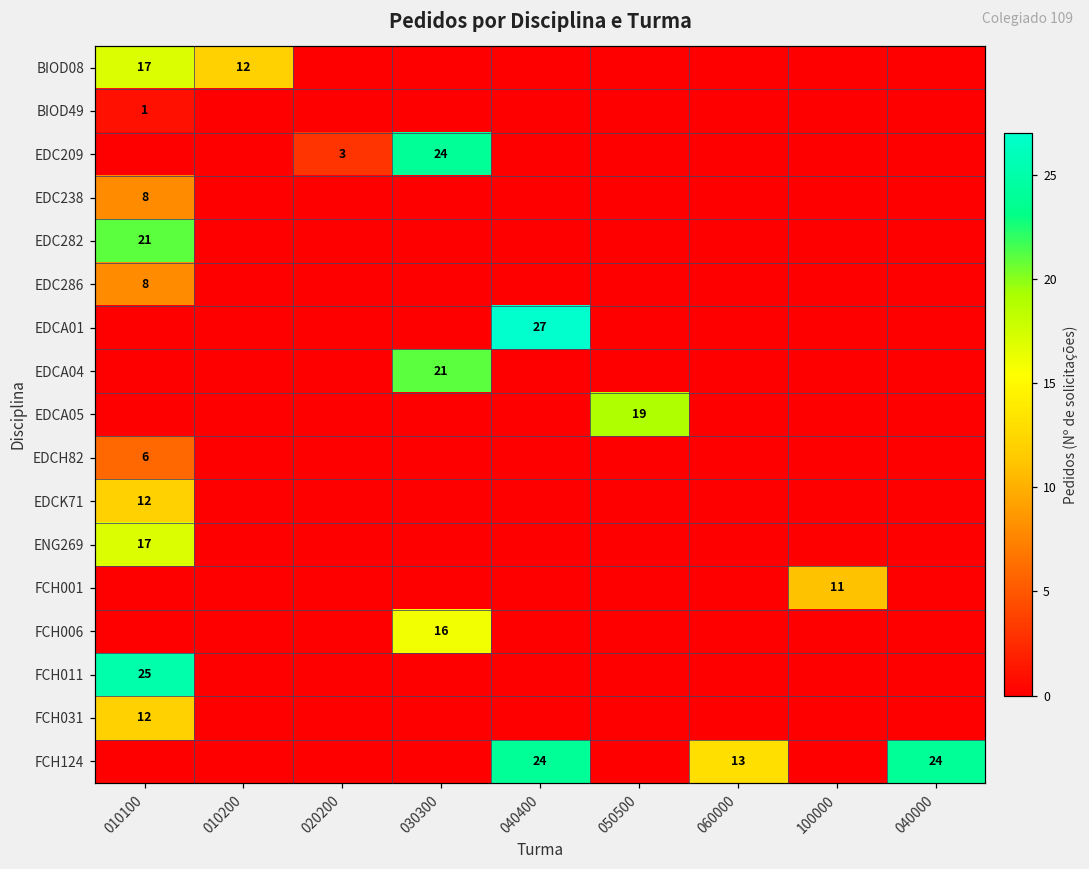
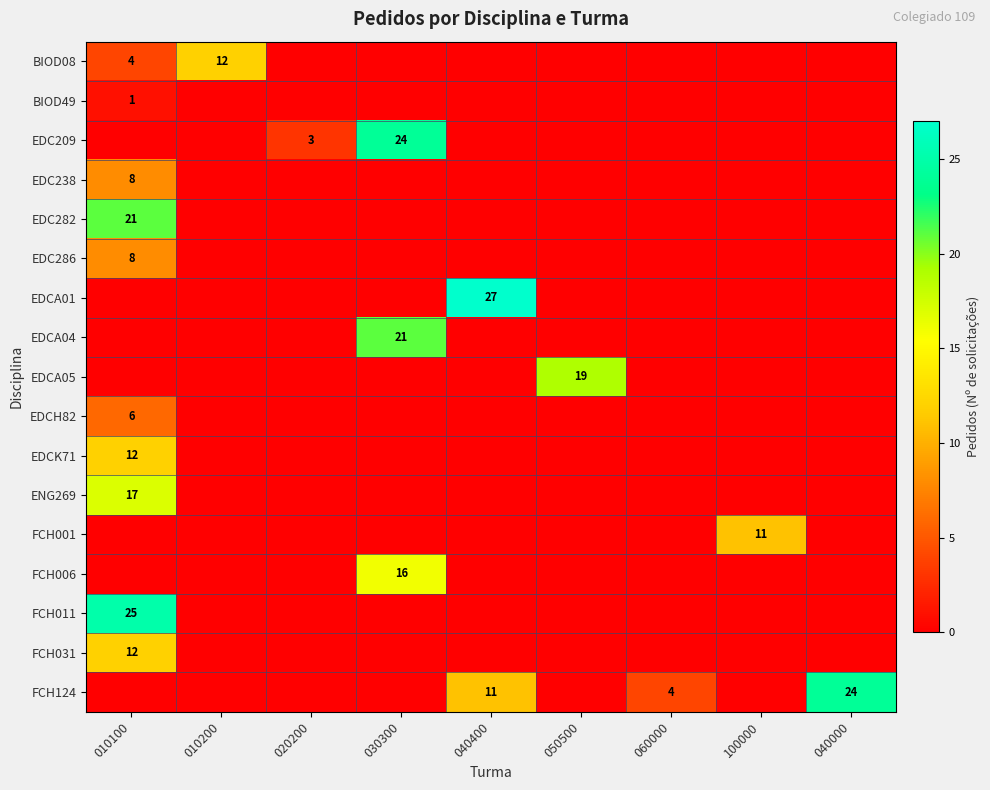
BIOD08, 010100: 17 -> 4
FCH124, 040400: 24 -> 11
FCH124, 060000: 13 -> 4
